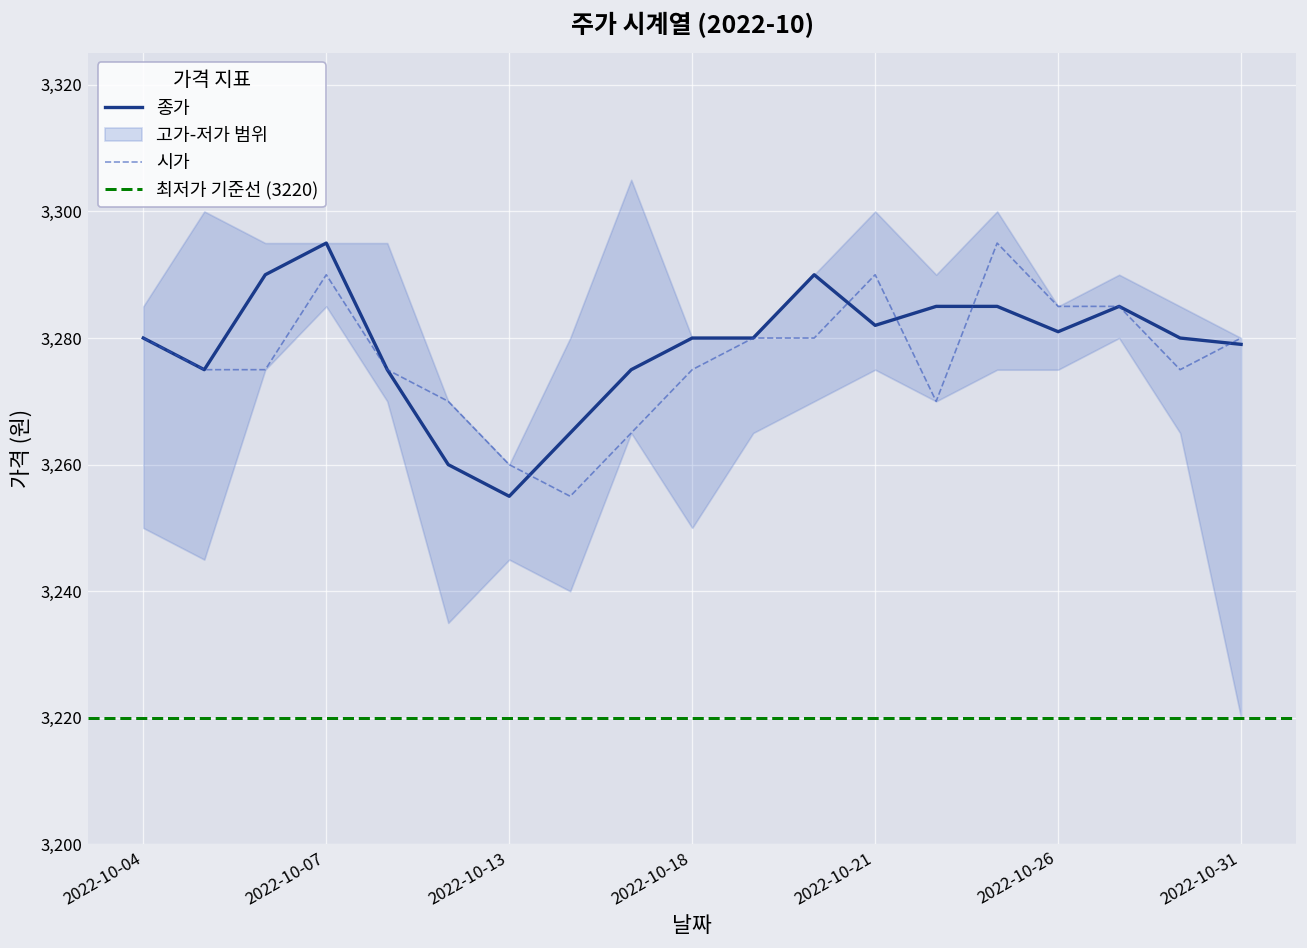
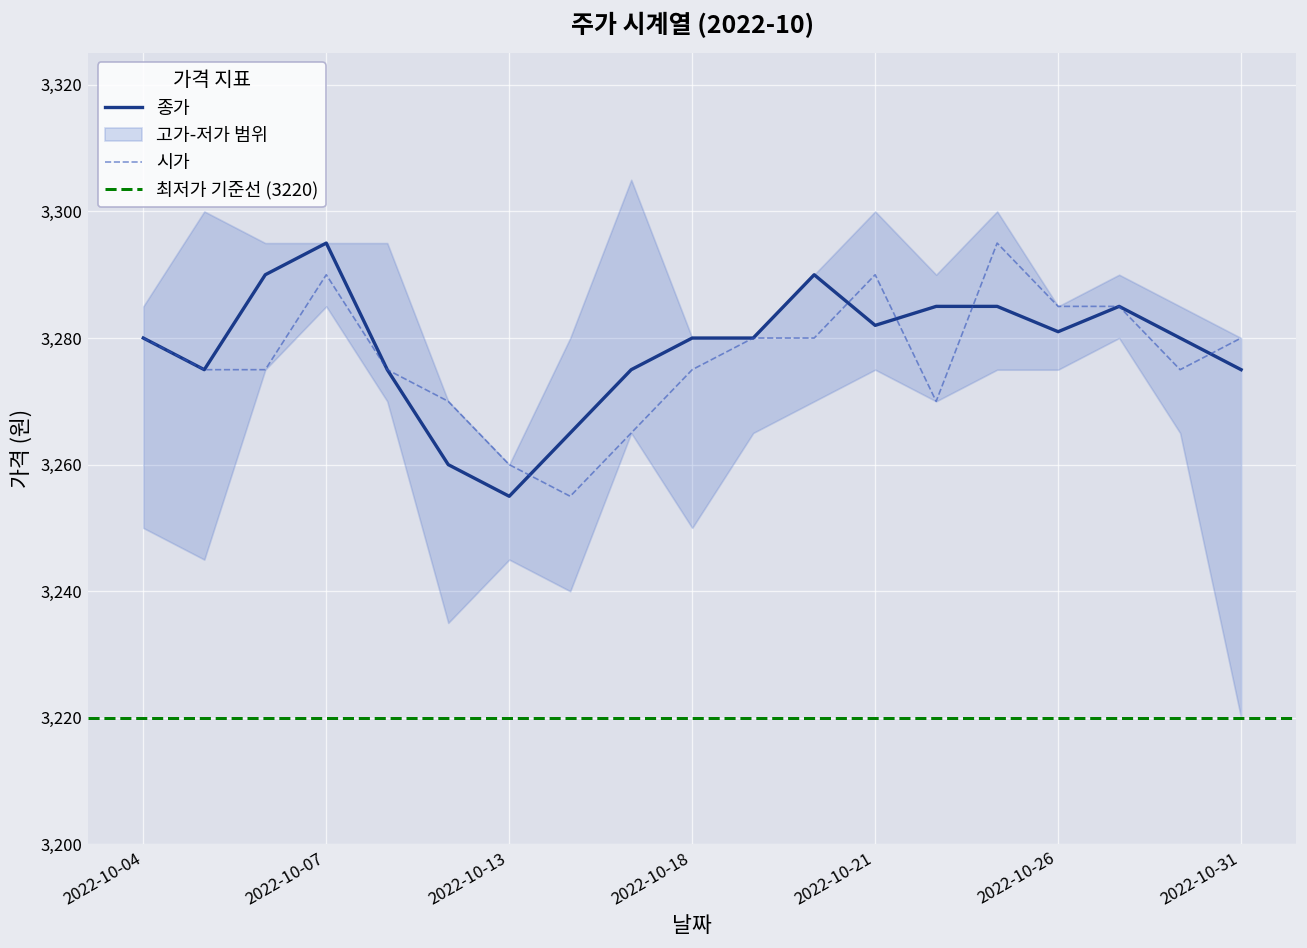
종가, 2022-10-31: 3,279 -> 3,275
